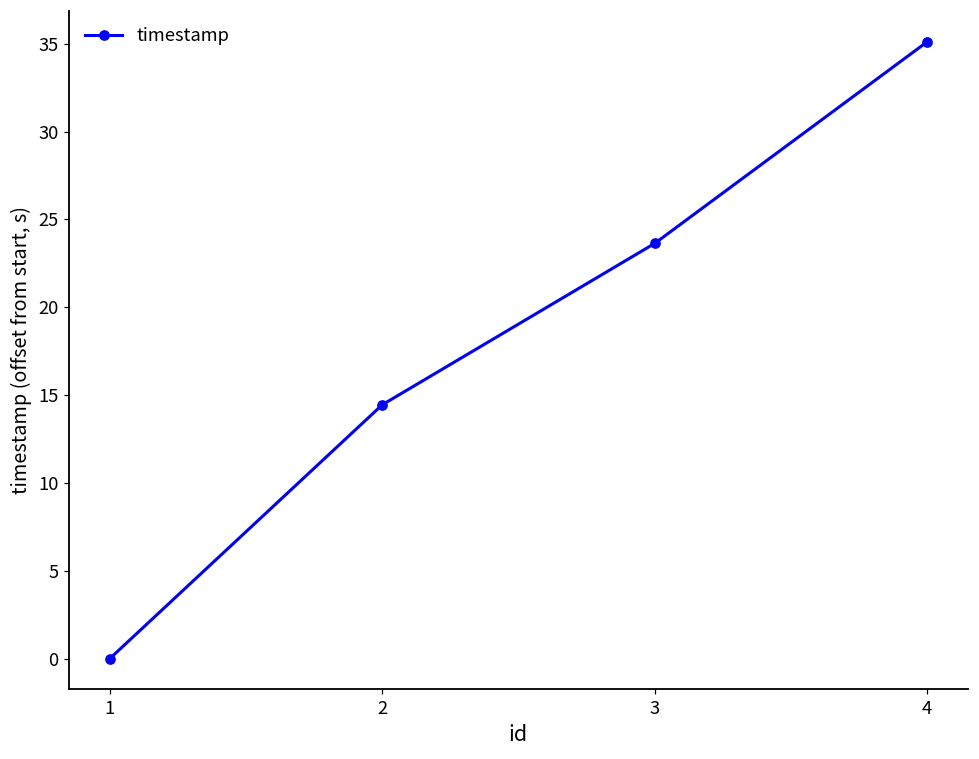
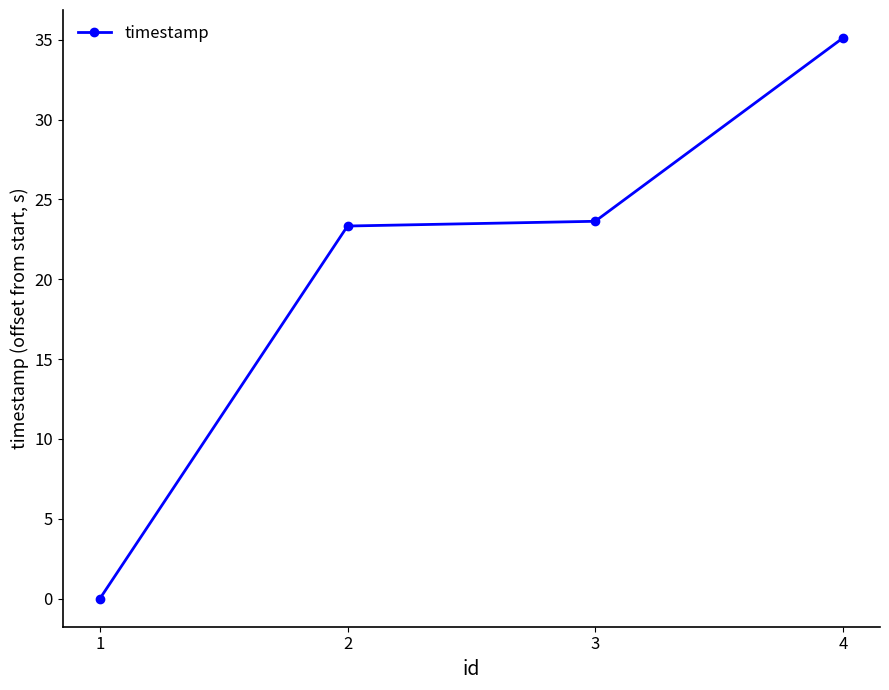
2: 14.4 -> 23.3
